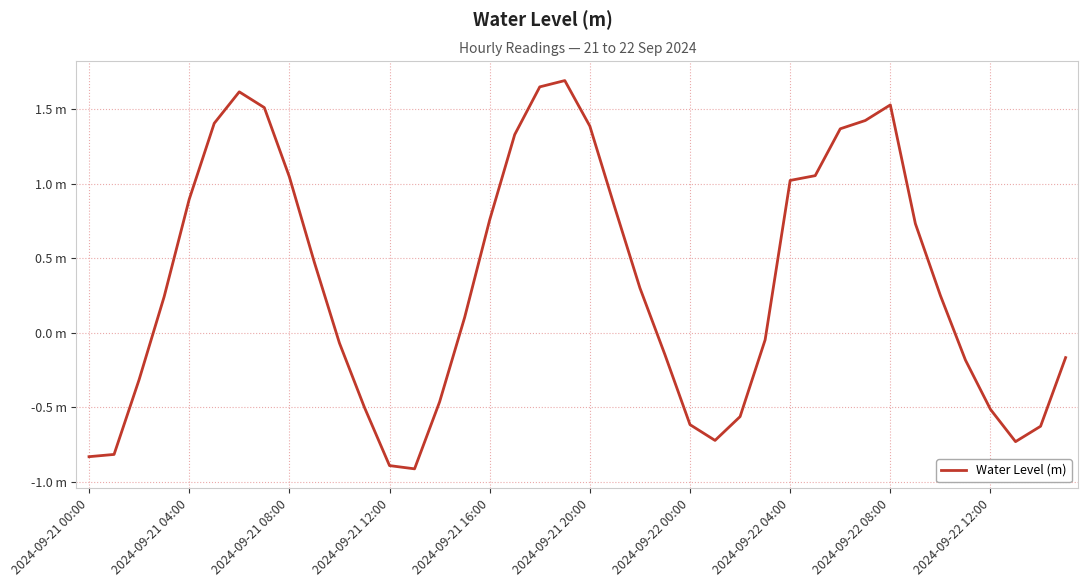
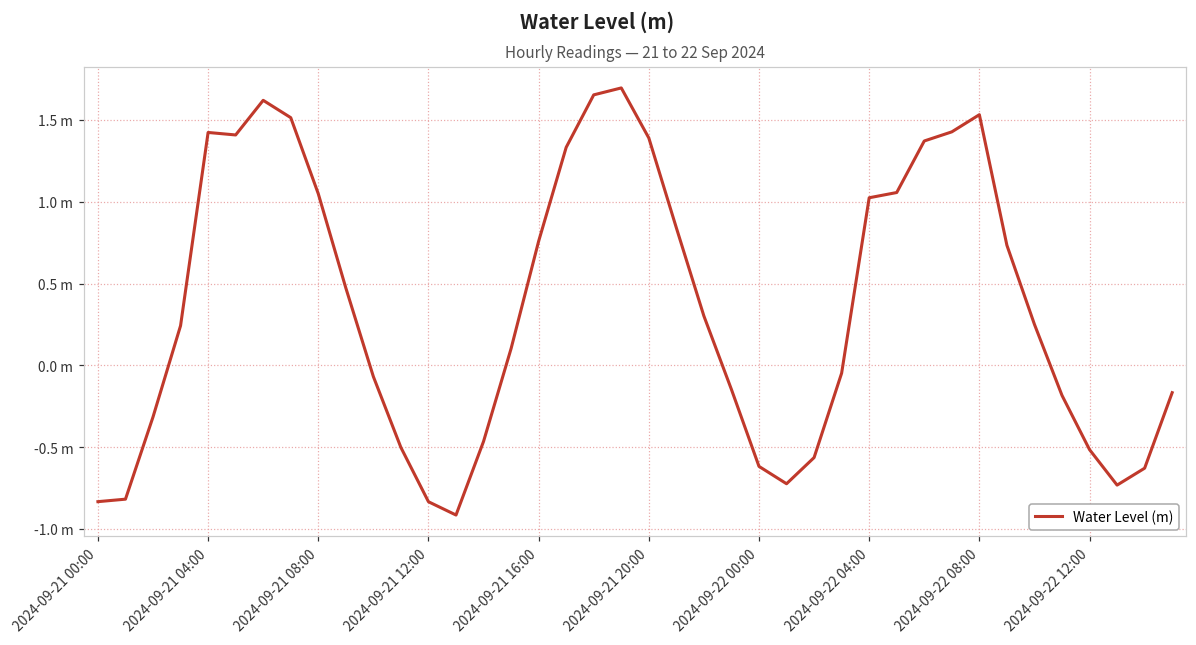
2024-09-21 04:00: 0.90 m -> 1.42 m
2024-09-21 12:00: -0.89 m -> -0.83 m
